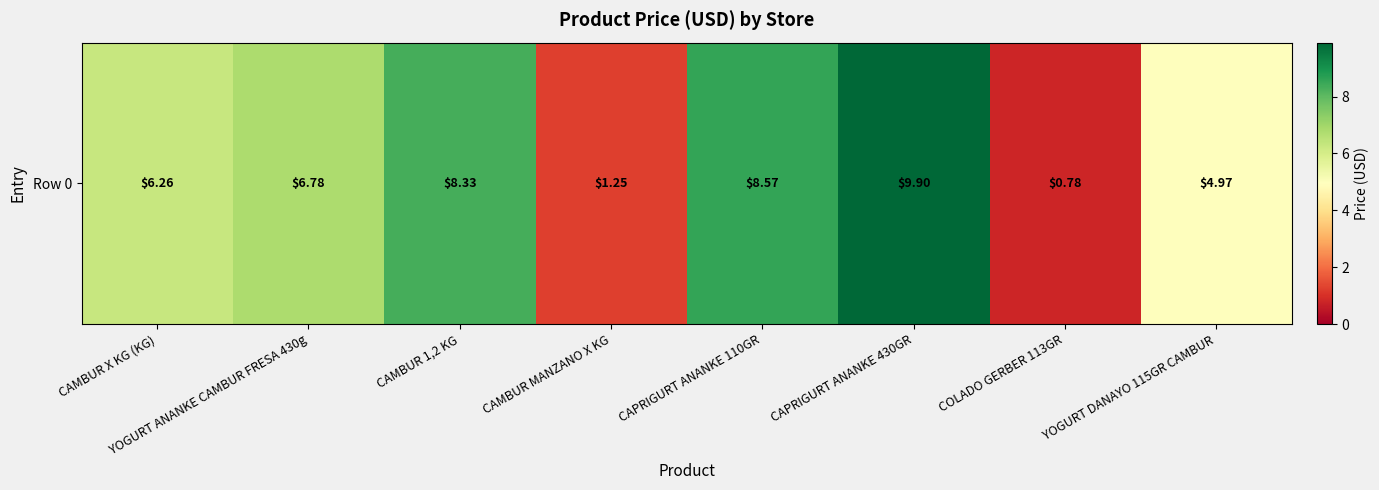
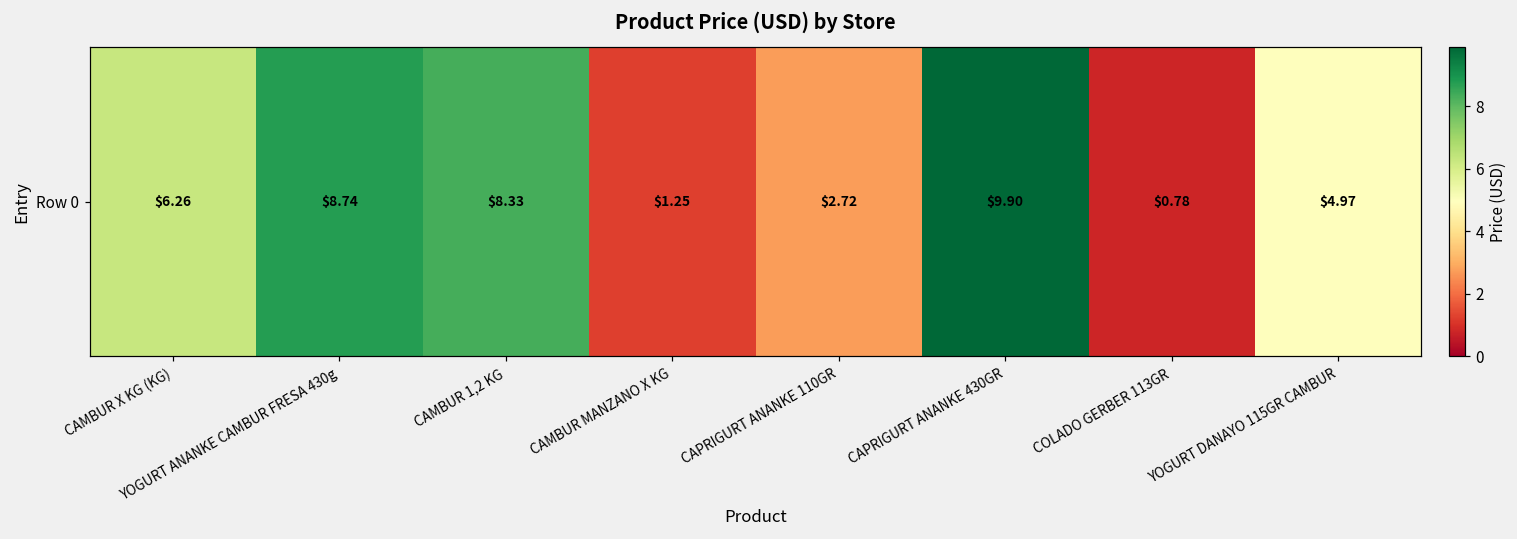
Row 0, YOGURT ANANKE CAMBUR FRESA 430g: $6.78 -> $8.74
Row 0, CAPRIGURT ANANKE 110GR: $8.57 -> $2.72
